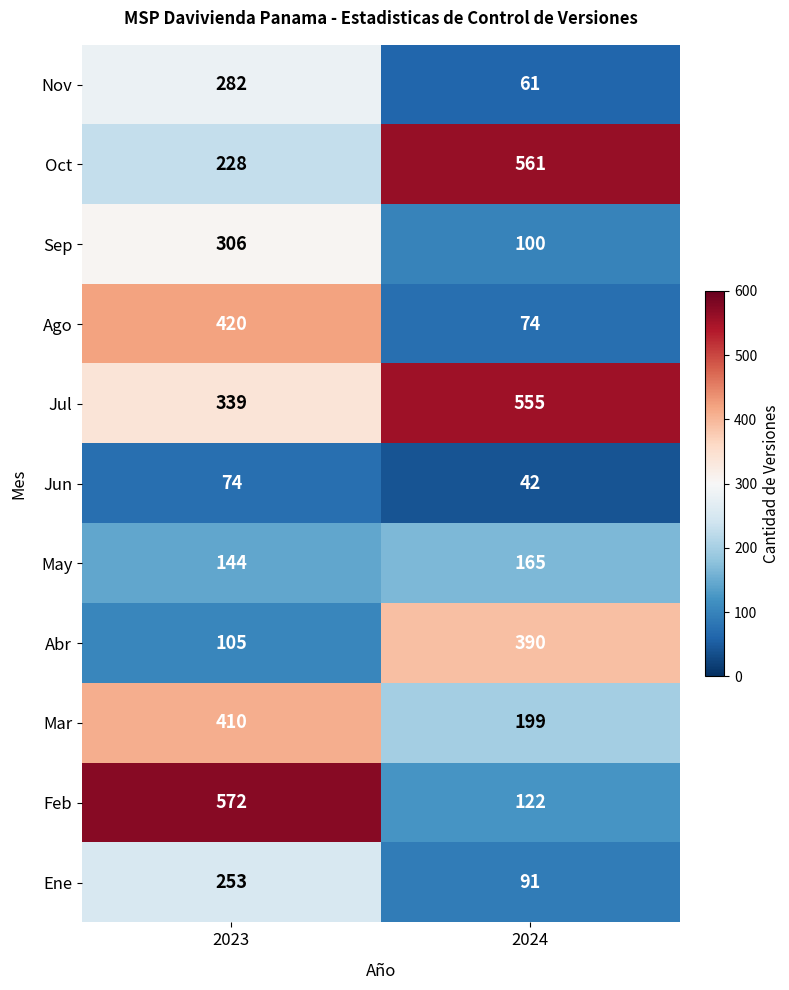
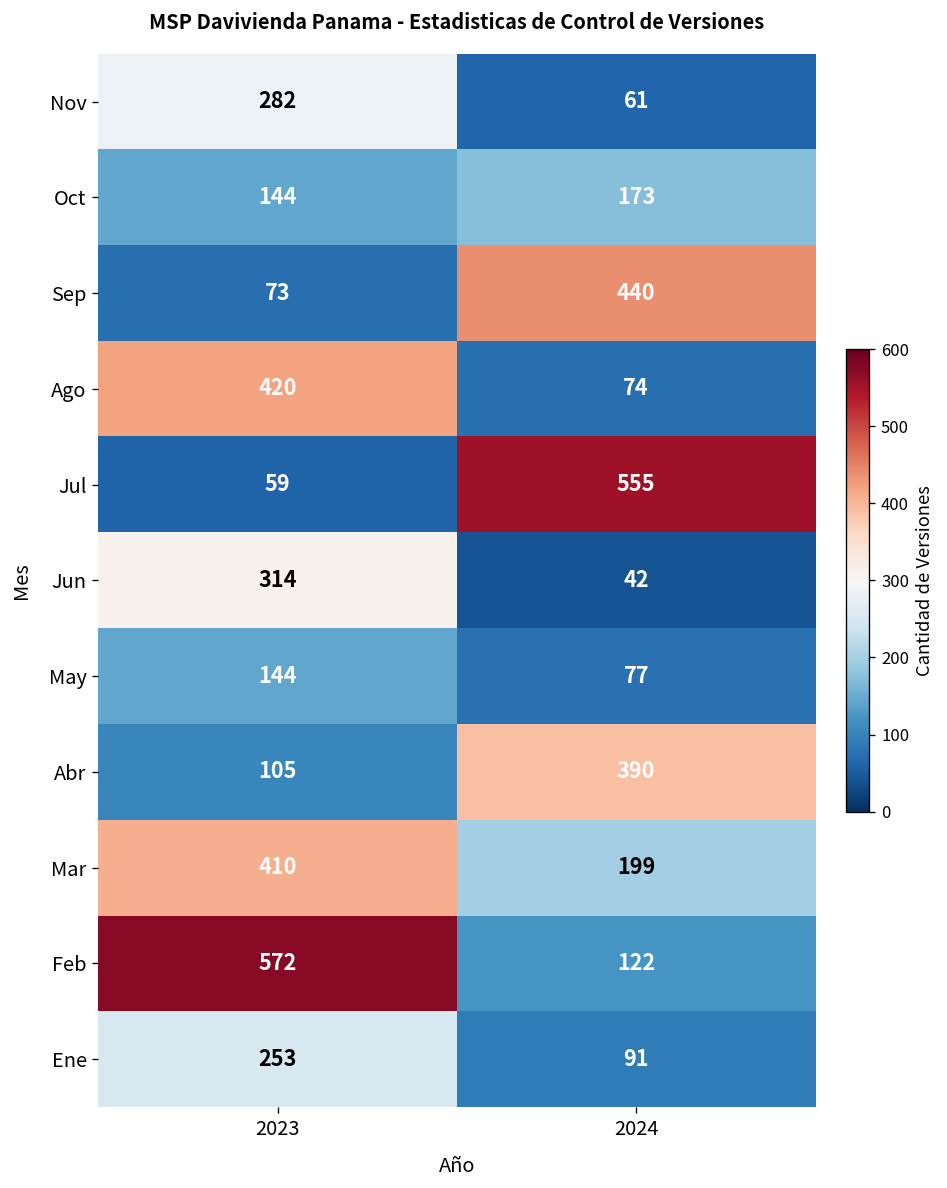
Oct, 2023: 228 -> 144
Oct, 2024: 561 -> 173
Sep, 2023: 306 -> 73
Sep, 2024: 100 -> 440
Jul, 2023: 339 -> 59
Jun, 2023: 74 -> 314
May, 2024: 165 -> 77
